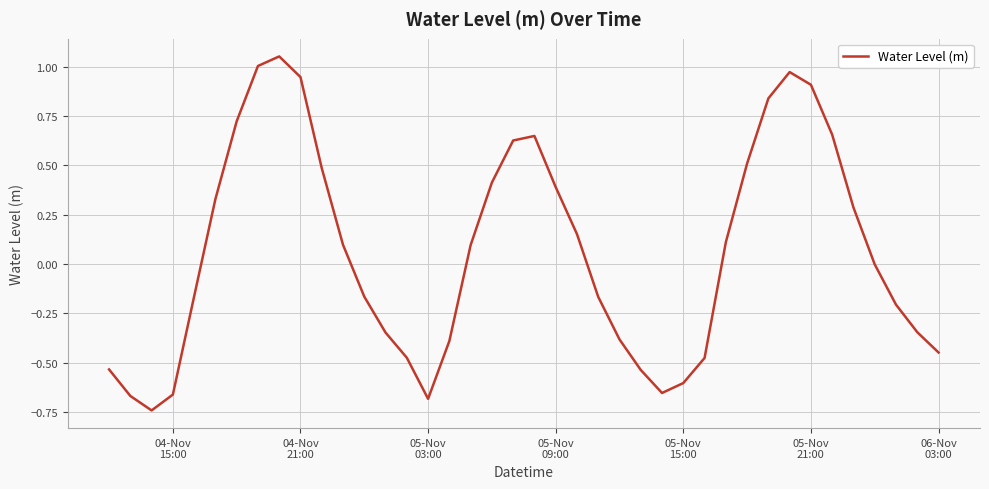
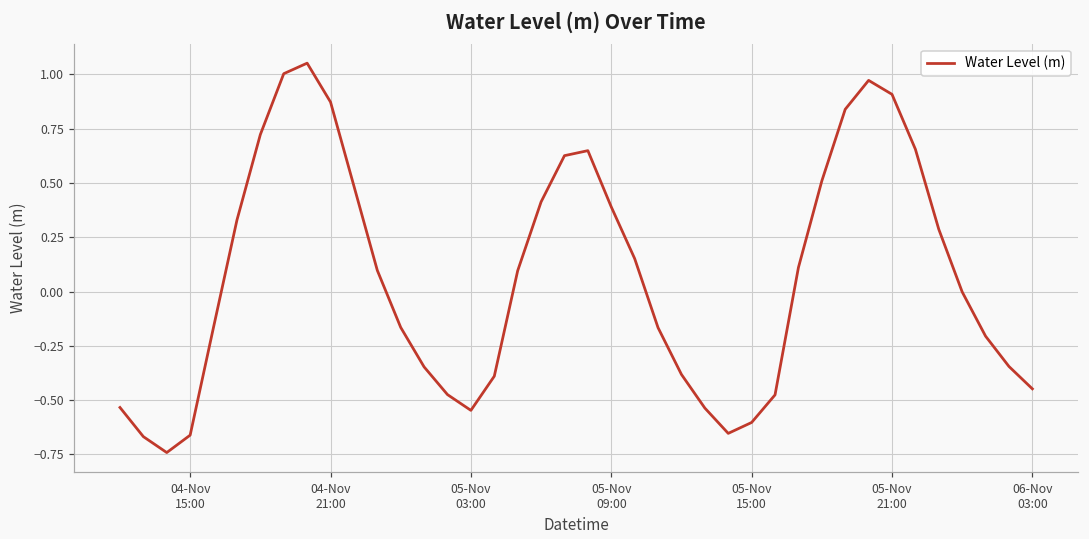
04-Nov 21:00: 0.95 -> 0.87
05-Nov 03:00: -0.68 -> -0.55
